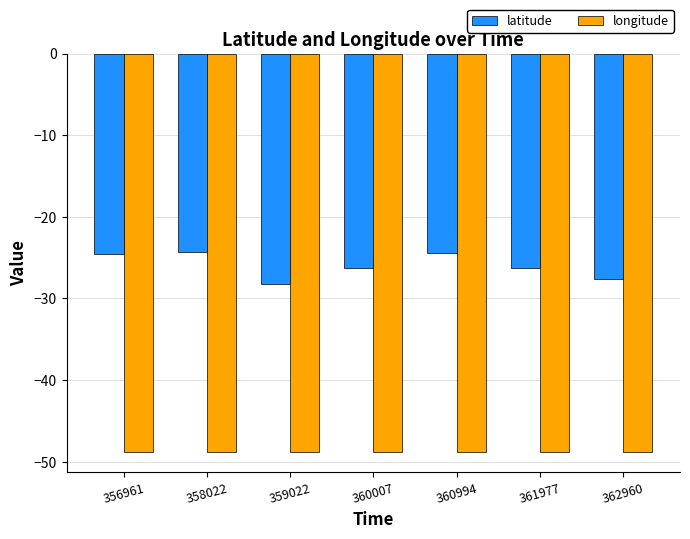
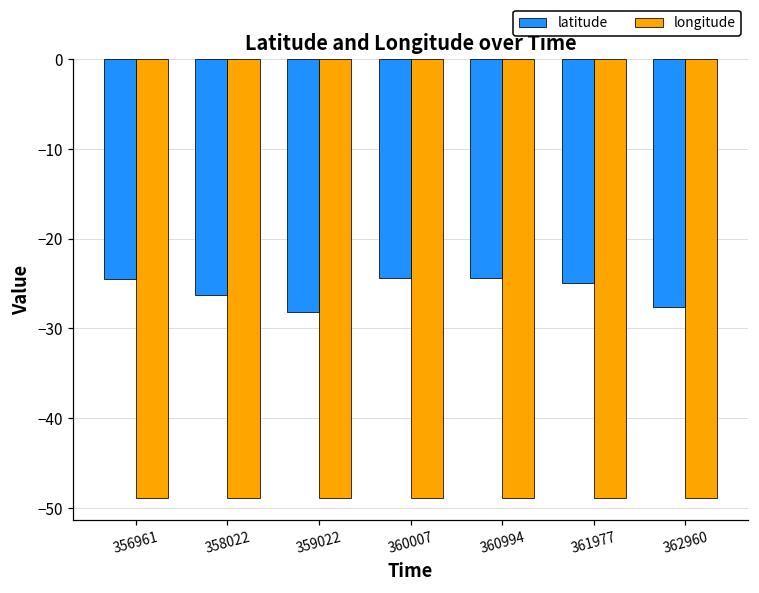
latitude, 358022: -24 -> -26
latitude, 360007: -26 -> -24
latitude, 361977: -26 -> -25
